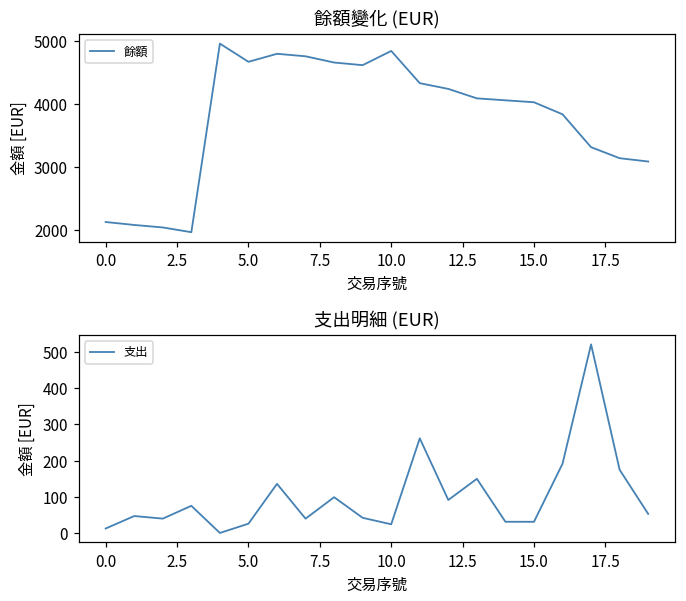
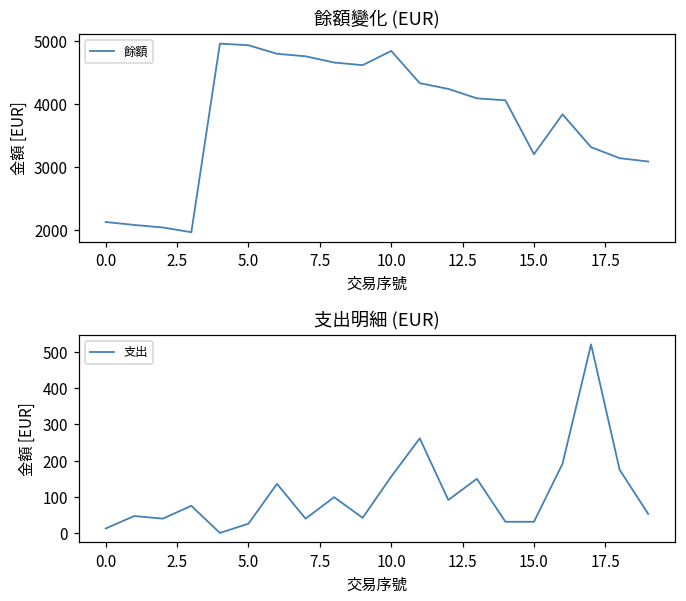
餘額變化 (EUR), 5.0: 4700 -> 4900
餘額變化 (EUR), 15.0: 4000 -> 3200
支出明細 (EUR), 10.0: 20 -> 160
